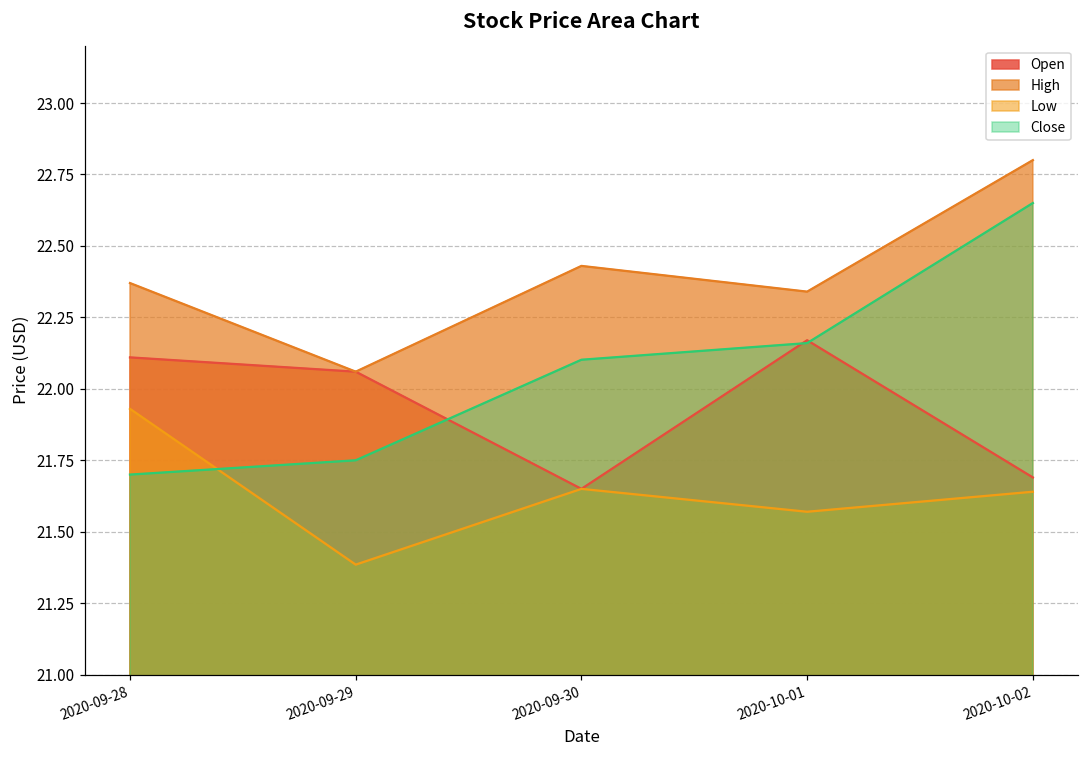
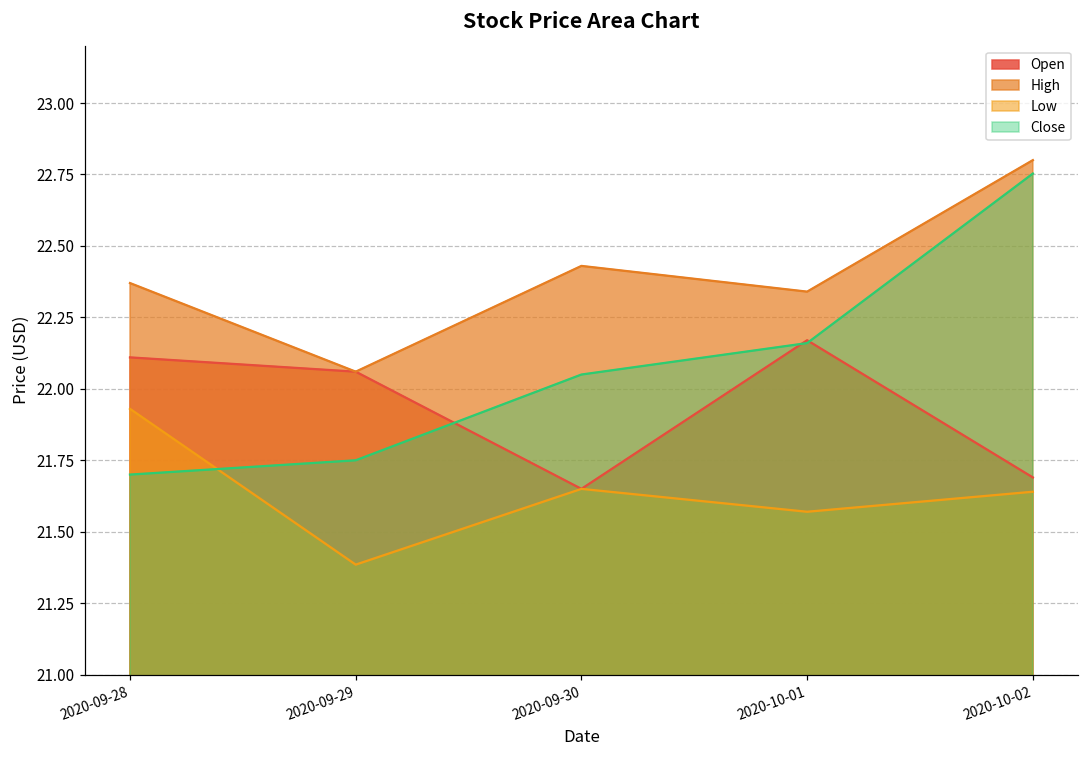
Close, 2020-09-30: 22.10 -> 22.05
Close, 2020-10-02: 22.65 -> 22.75
